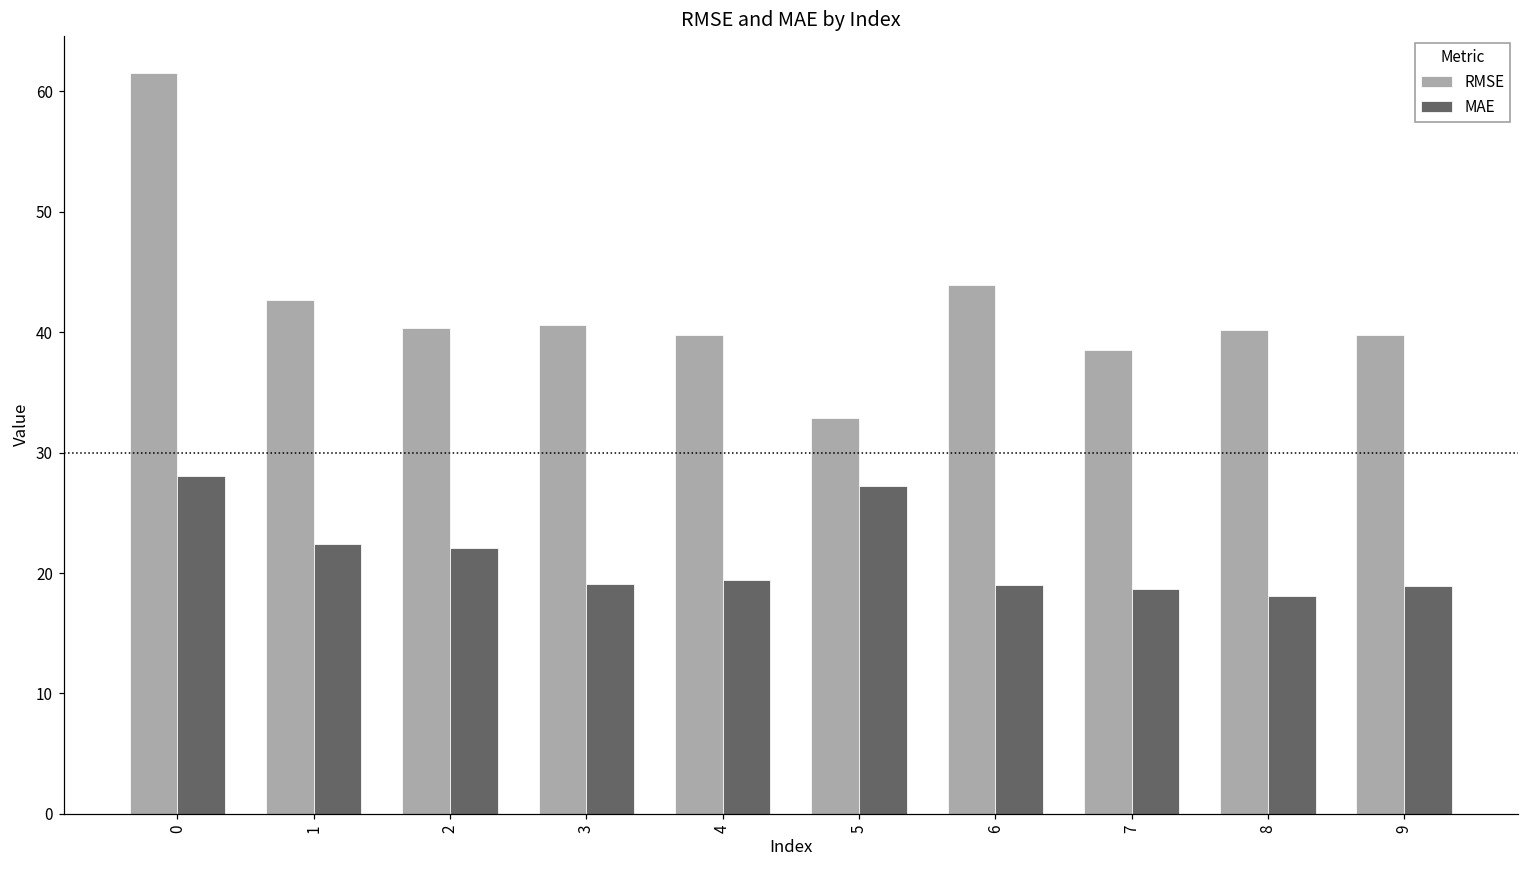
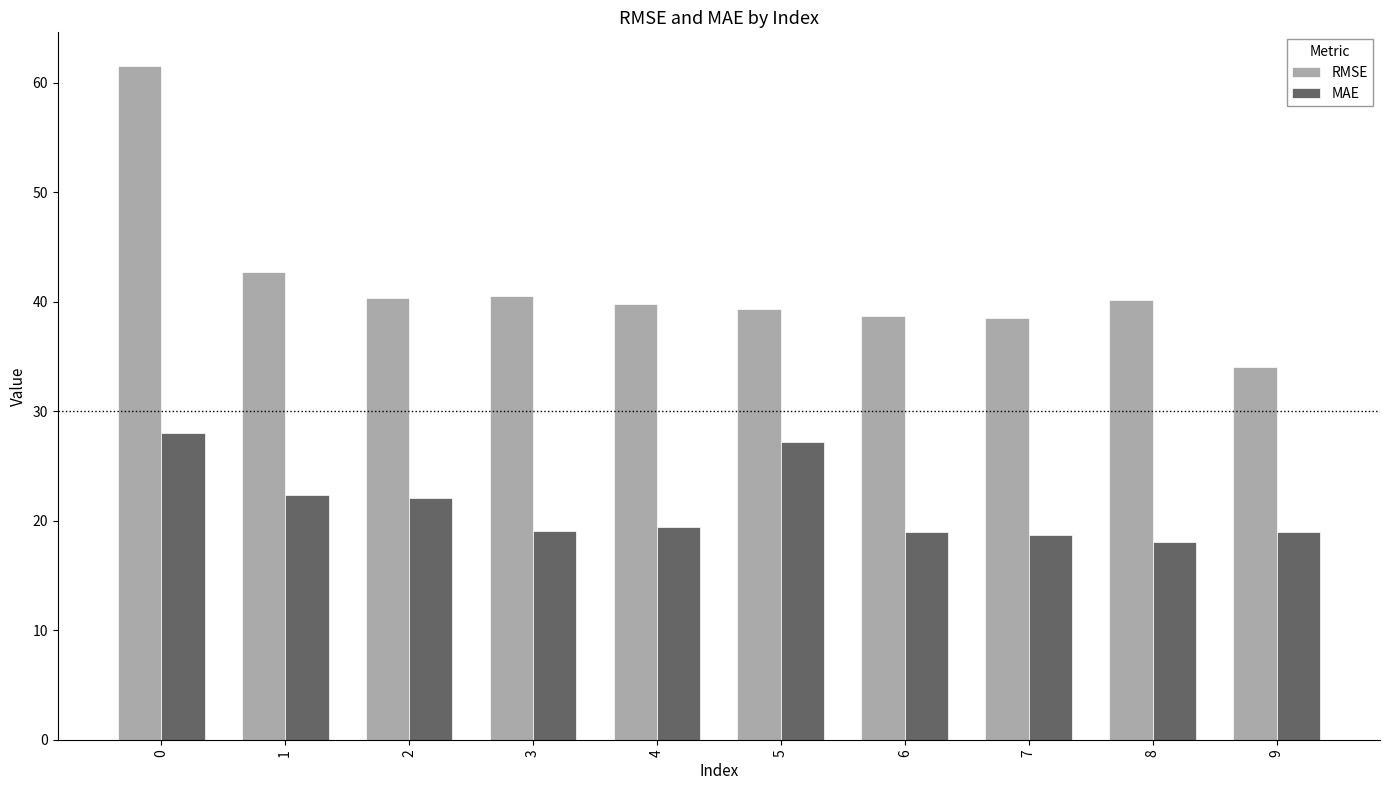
RMSE, 5: 32.8 -> 39.4
RMSE, 6: 43.9 -> 38.7
RMSE, 9: 39.7 -> 34.1
